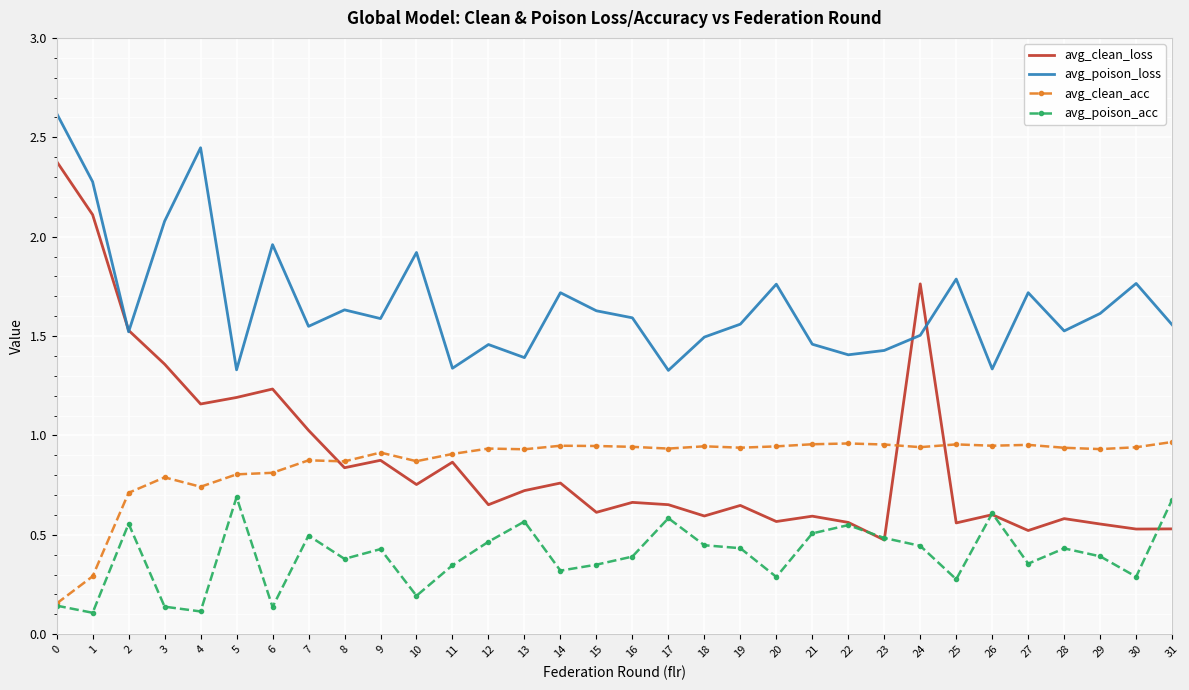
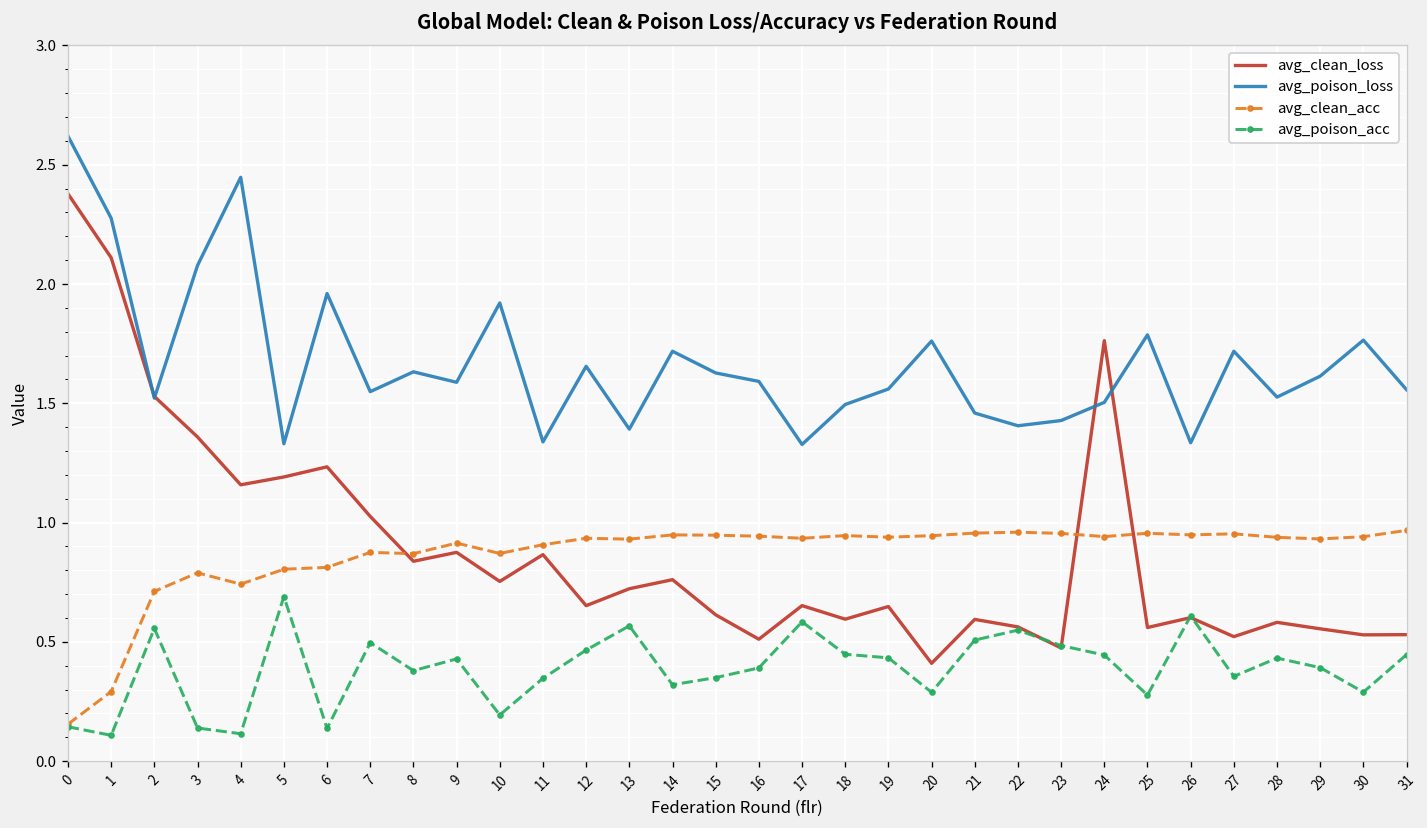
avg_poison_loss, 12: 1.46 -> 1.65
avg_clean_loss, 16: 0.66 -> 0.51
avg_clean_loss, 20: 0.57 -> 0.41
avg_poison_acc, 31: 0.68 -> 0.45
